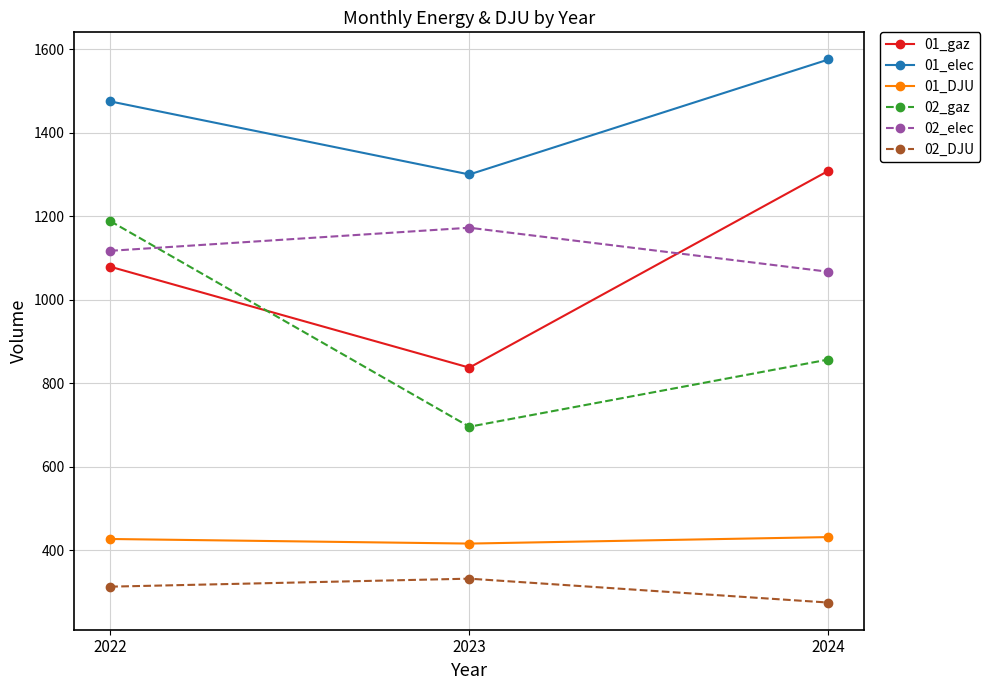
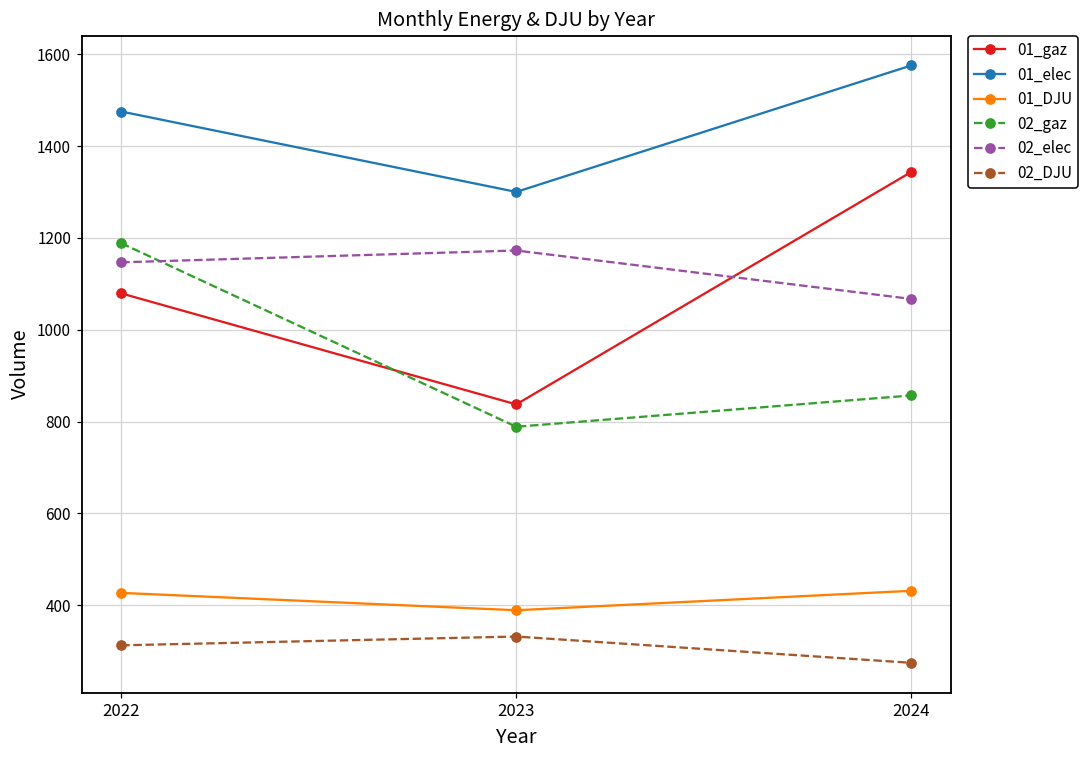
02_elec, 2022: 1120 -> 1150
01_DJU, 2023: 420 -> 390
02_gaz, 2023: 700 -> 790
01_gaz, 2024: 1310 -> 1340
